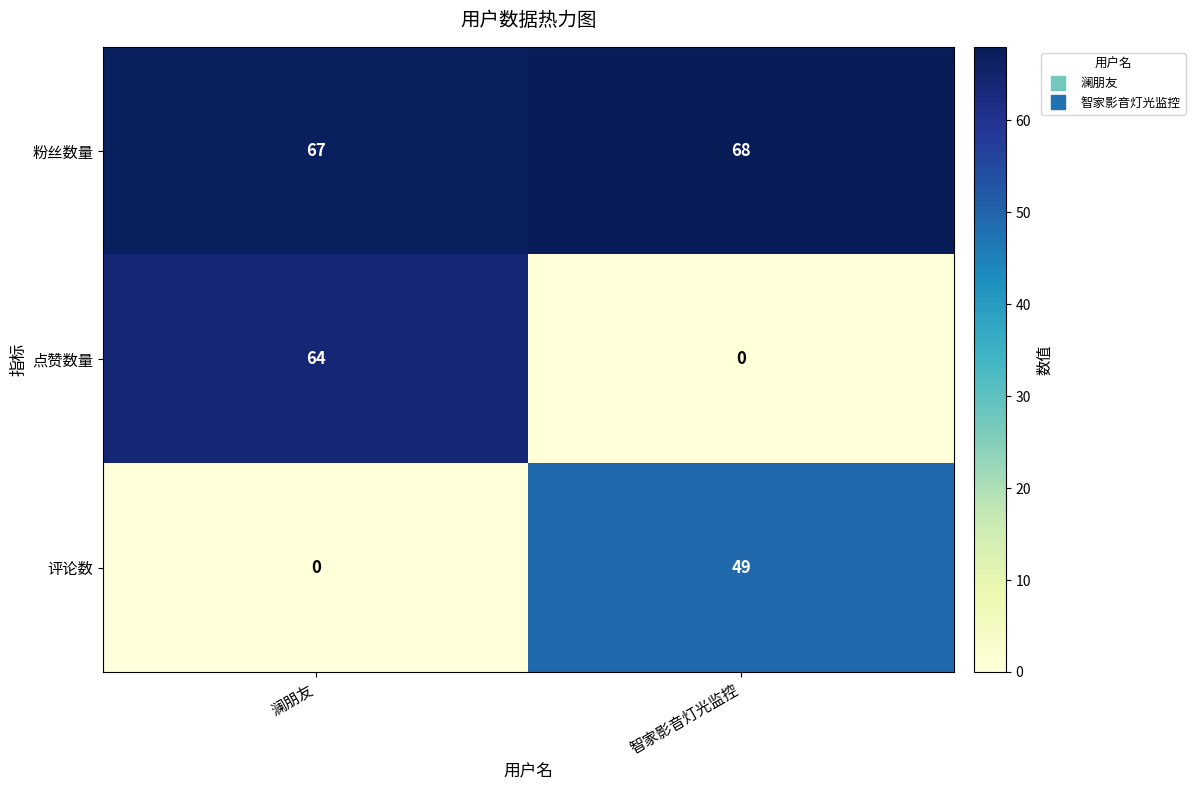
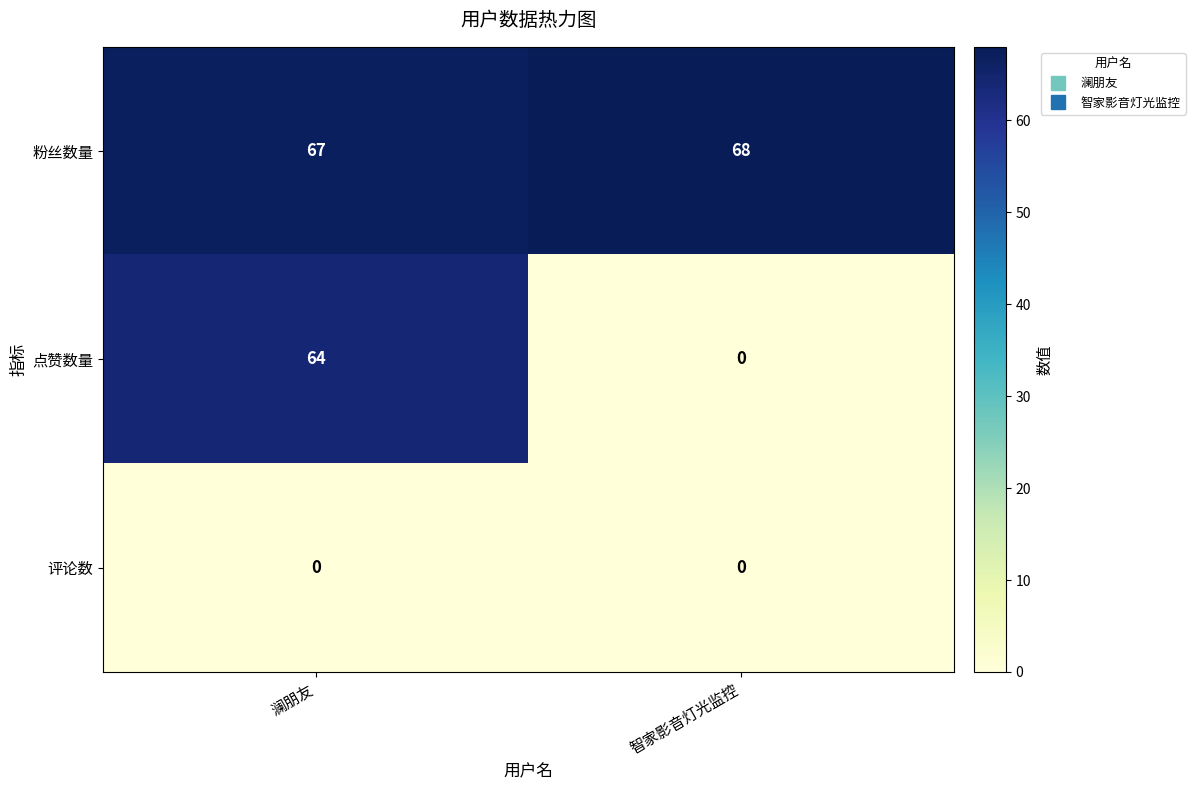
评论数, 智家影音灯光监控: 49 -> 0
